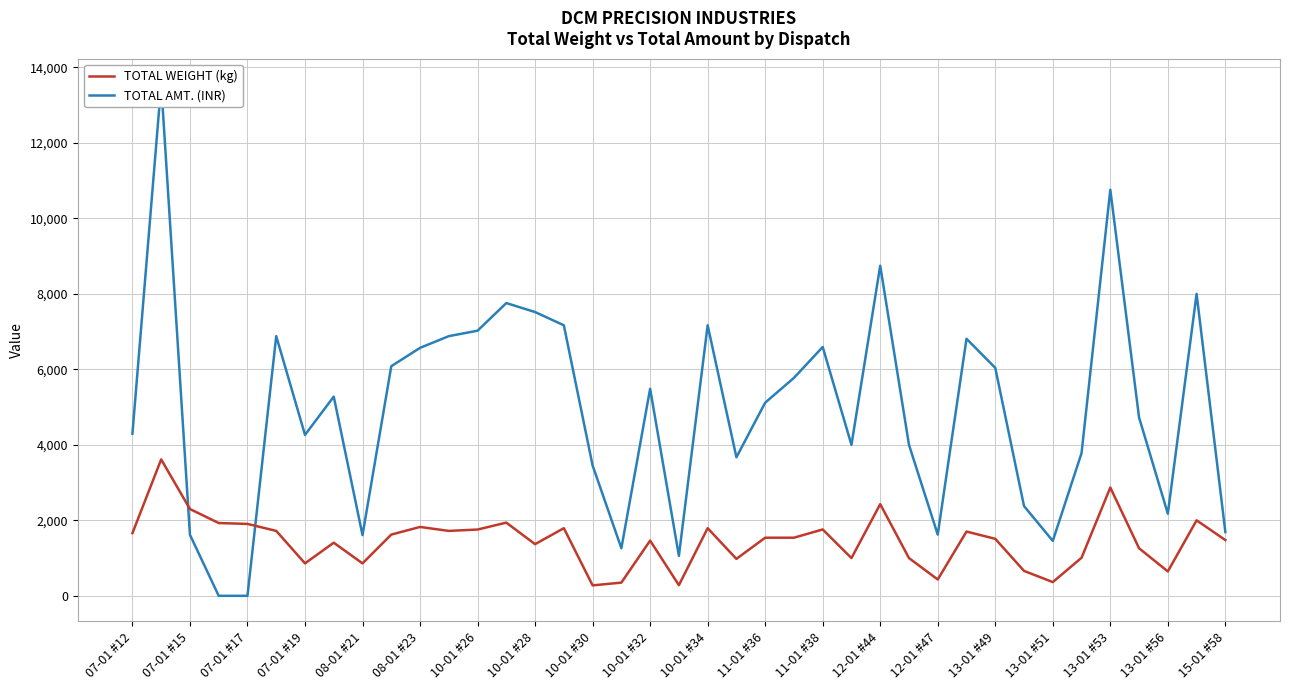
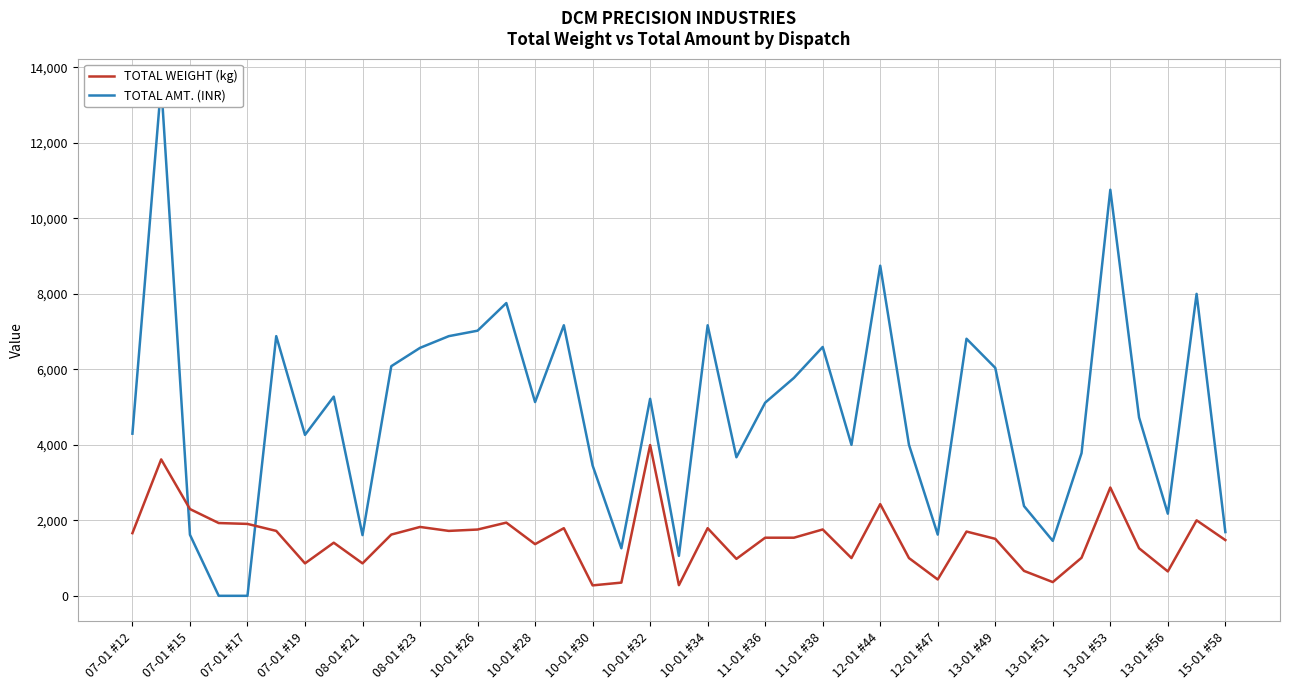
TOTAL AMT. (INR), 10-01 #28: 7,500 -> 5,100
TOTAL AMT. (INR), 10-01 #32: 5,500 -> 5,200
TOTAL WEIGHT (kg), 10-01 #32: 1,500 -> 4,000
